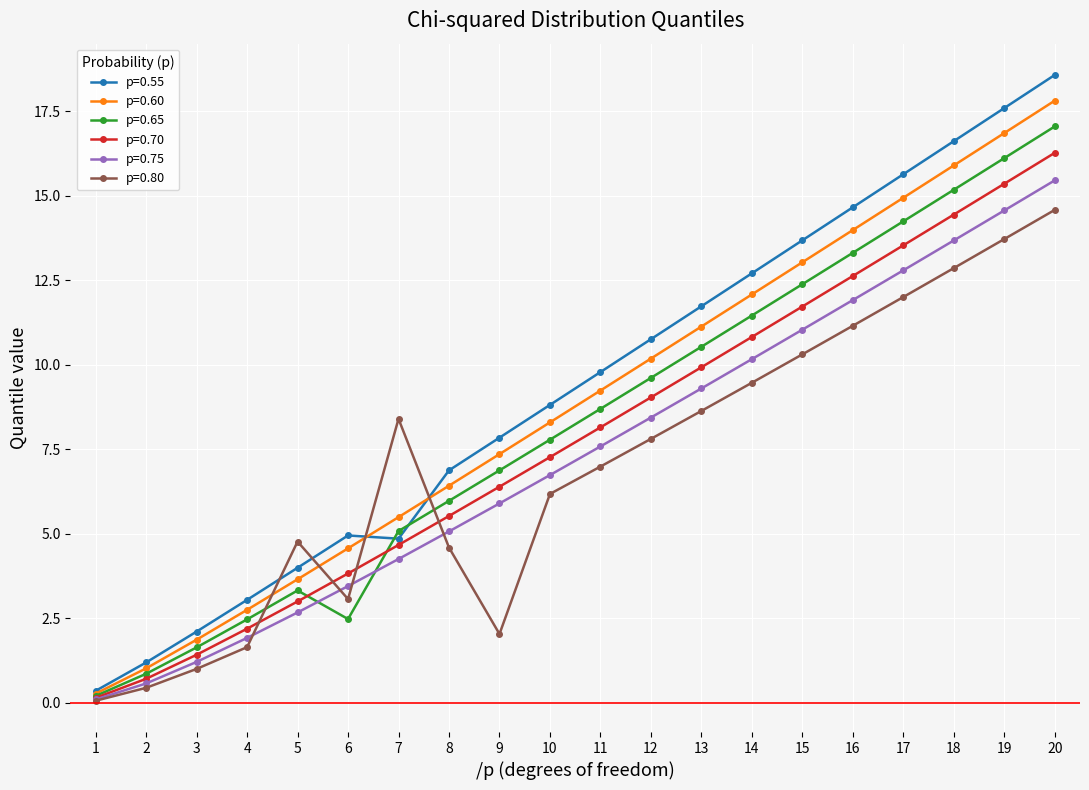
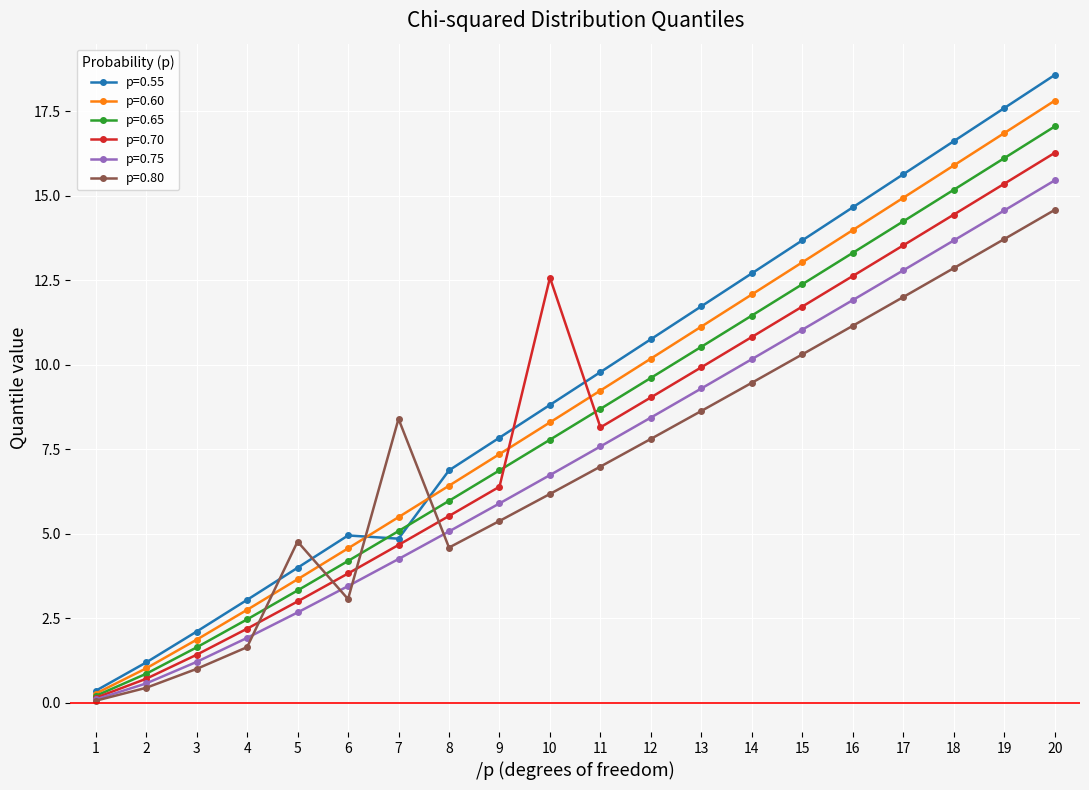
p=0.65, 6: 2.5 -> 4.2
p=0.80, 9: 2.0 -> 5.4
p=0.70, 10: 7.3 -> 12.6
